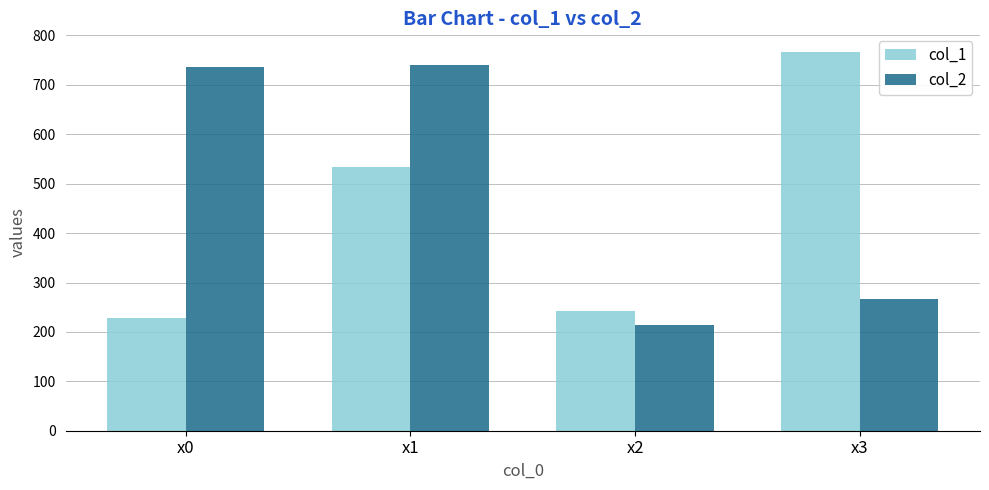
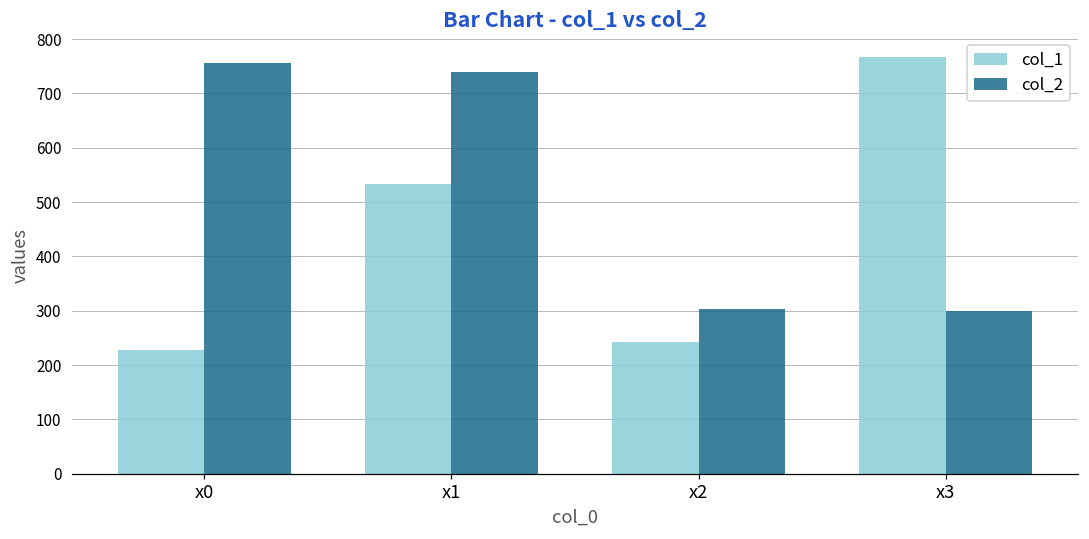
col_2, x0: 740 -> 760
col_2, x2: 210 -> 300
col_2, x3: 270 -> 300
